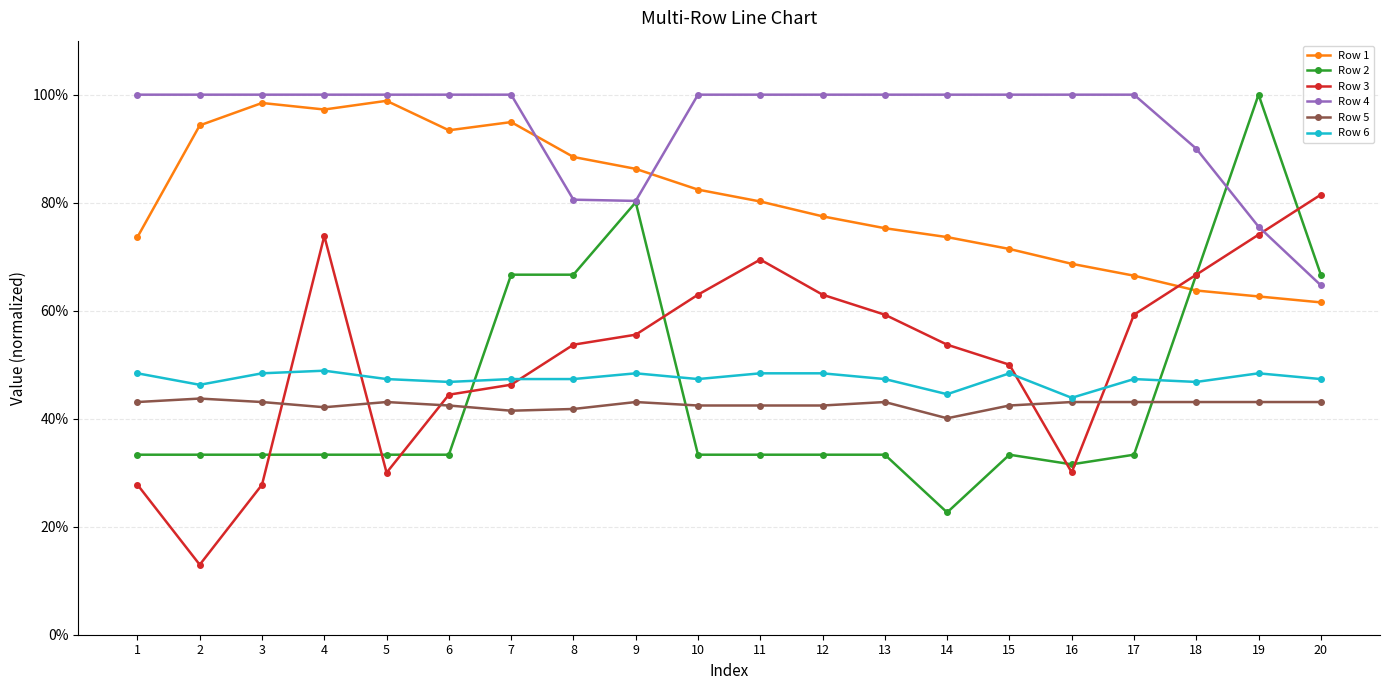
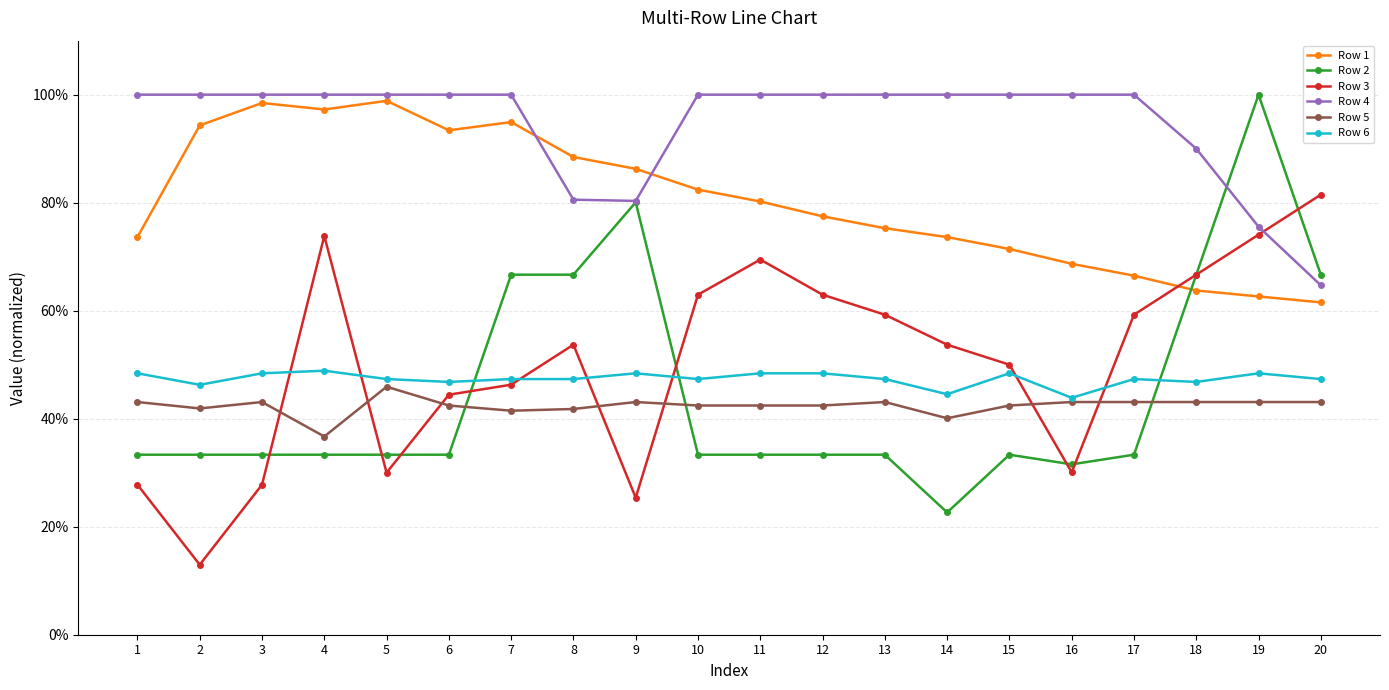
Row 5, 2: 44% -> 42%
Row 5, 4: 42% -> 37%
Row 5, 5: 43% -> 46%
Row 3, 9: 56% -> 25%
